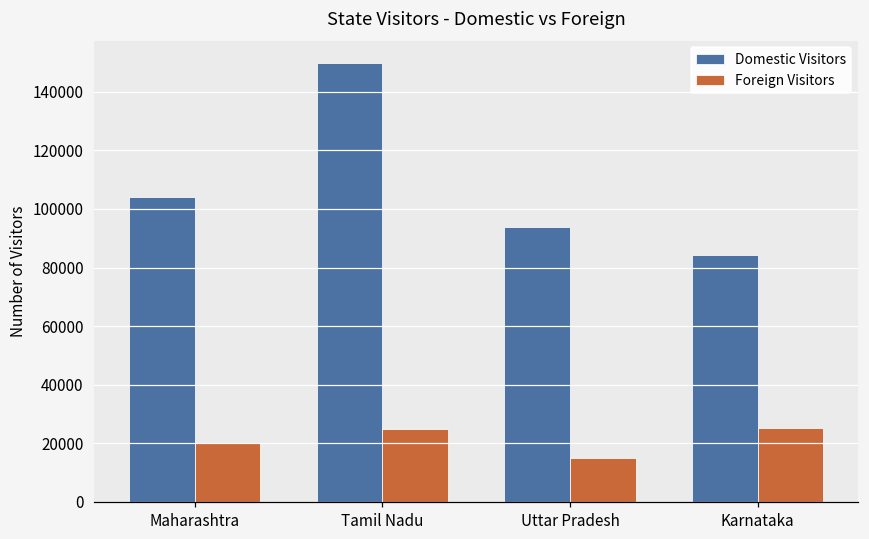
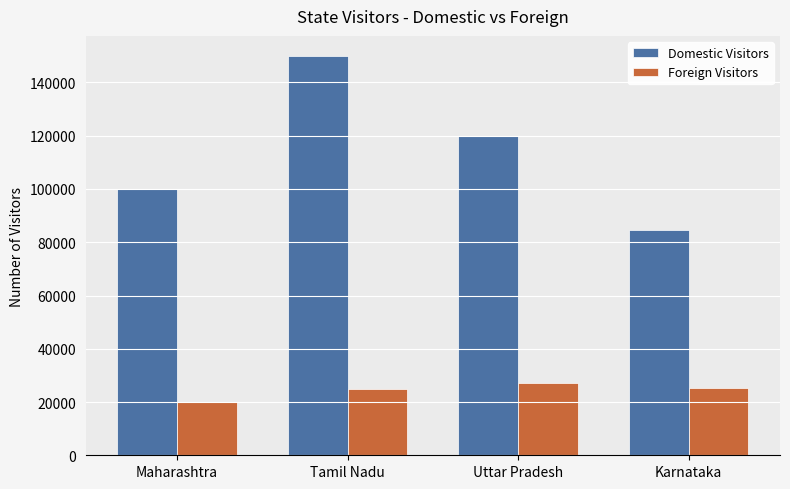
Domestic Visitors, Maharashtra: 104000 -> 100000
Domestic Visitors, Uttar Pradesh: 94000 -> 120000
Foreign Visitors, Uttar Pradesh: 15000 -> 27000
